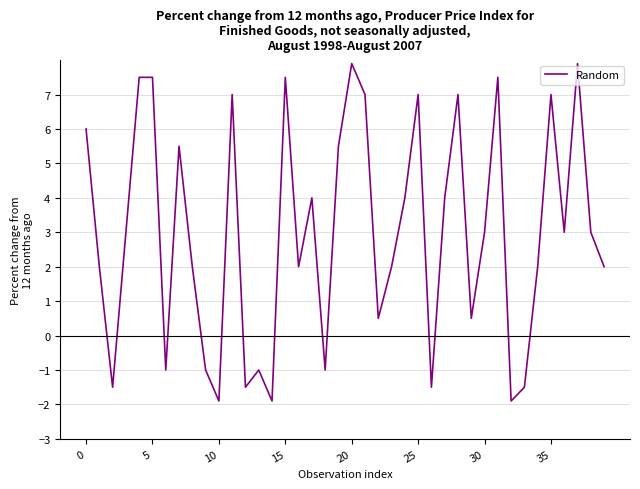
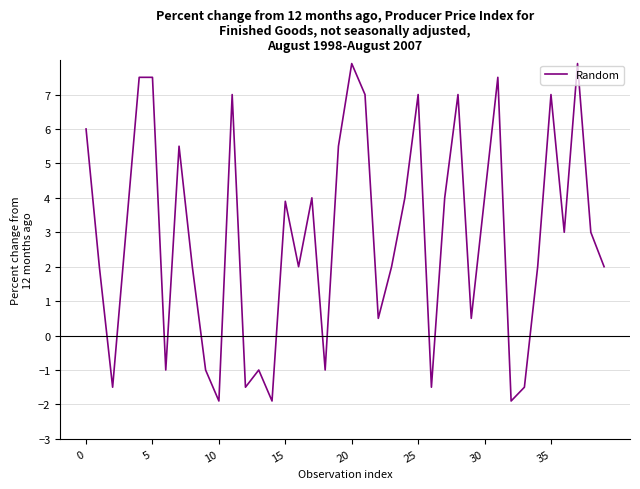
15: 7.5 -> 3.9
30: 3.0 -> 4.0
